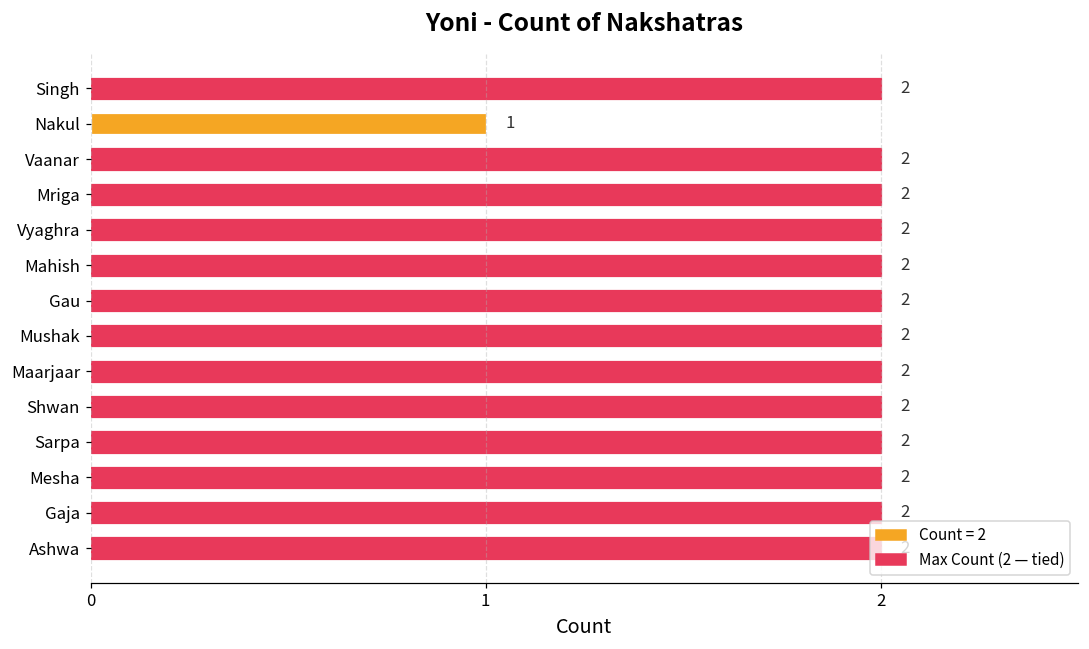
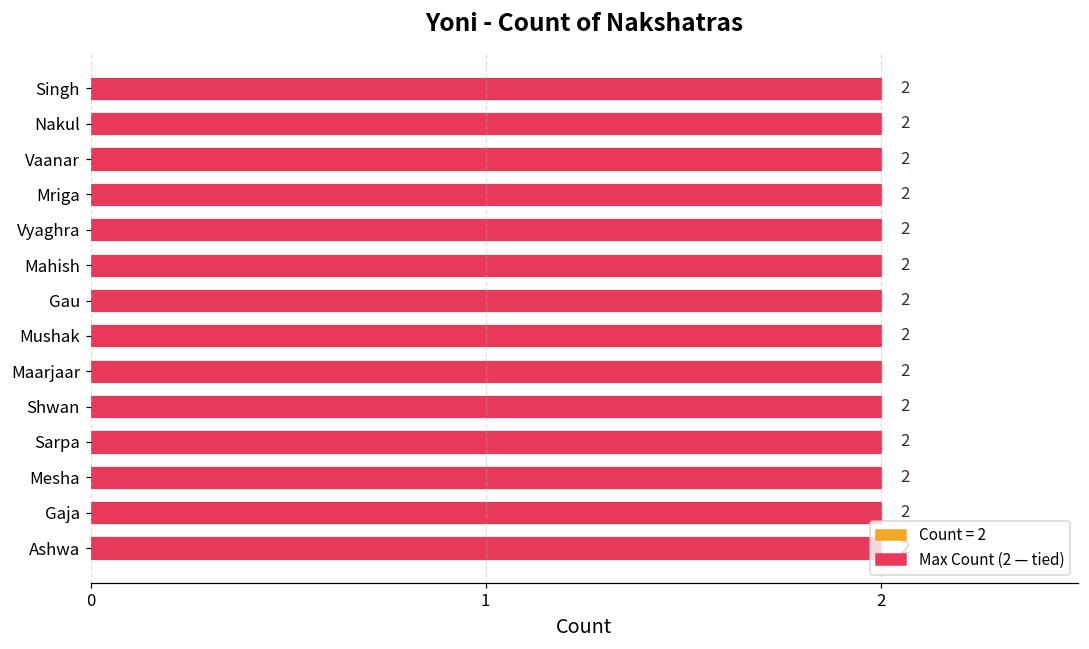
Nakul: 1 -> 2
